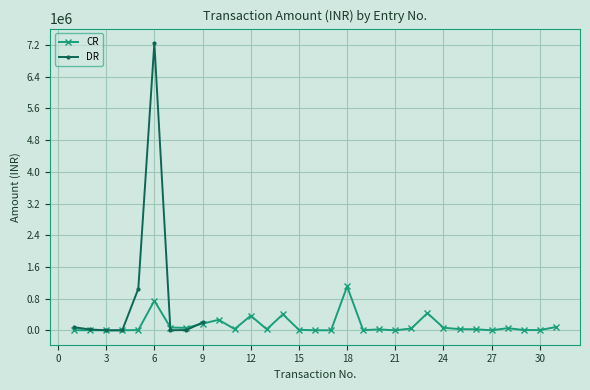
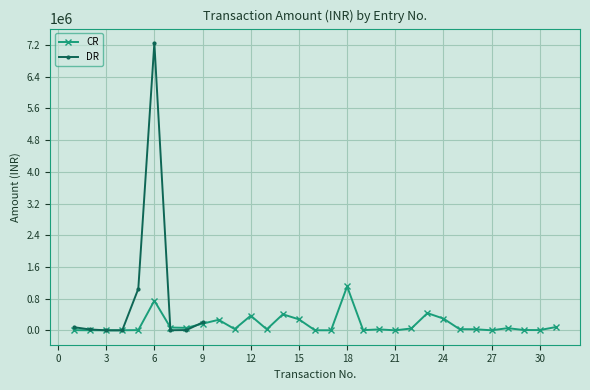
CR, 15: 0 -> 300000
CR, 24: 100000 -> 300000
